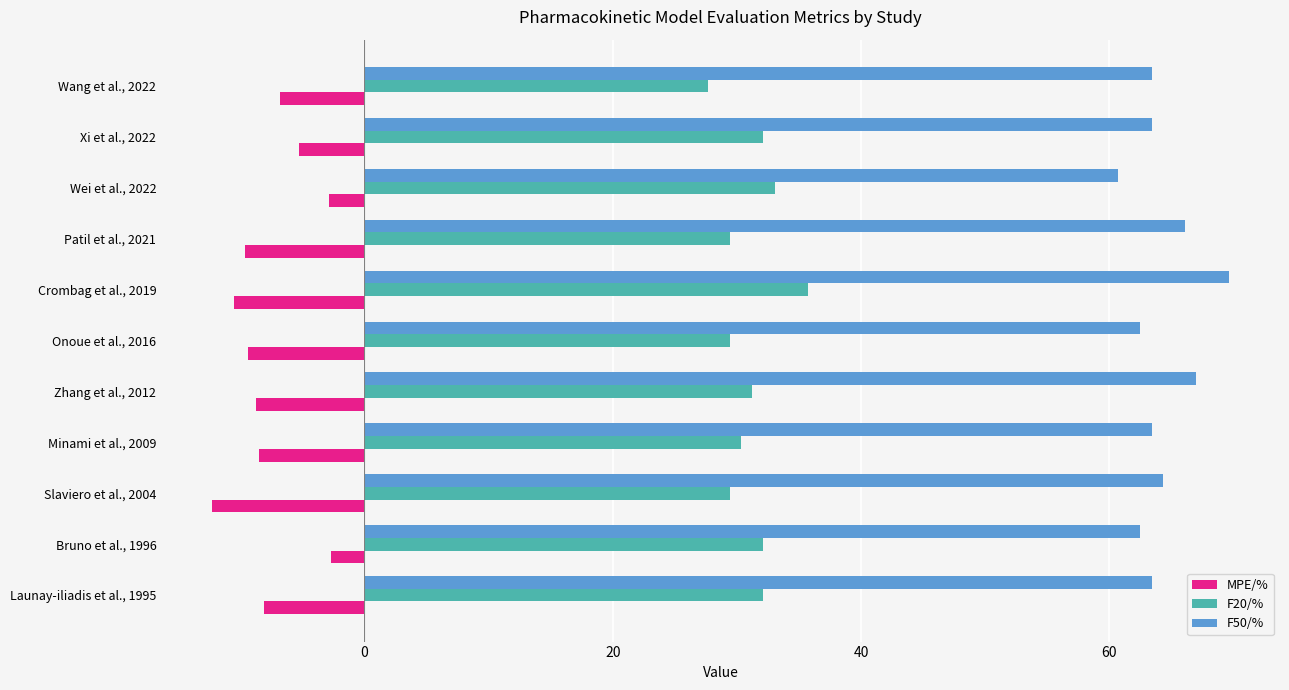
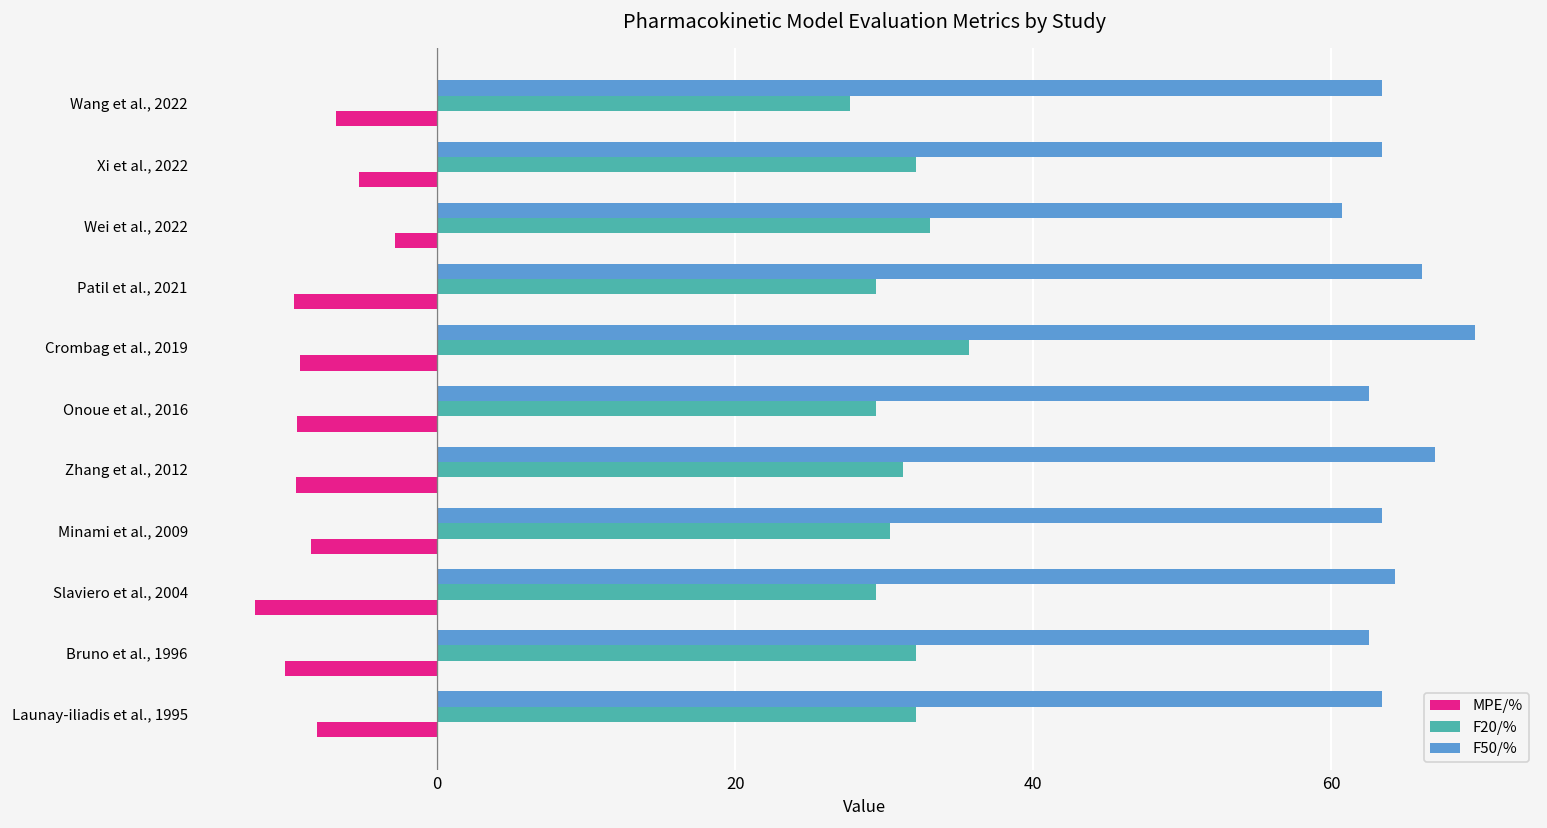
MPE/%, Crombag et al., 2019: -10.5 -> -9.2
MPE/%, Zhang et al., 2012: -8.7 -> -9.5
MPE/%, Bruno et al., 1996: -2.7 -> -10.2
